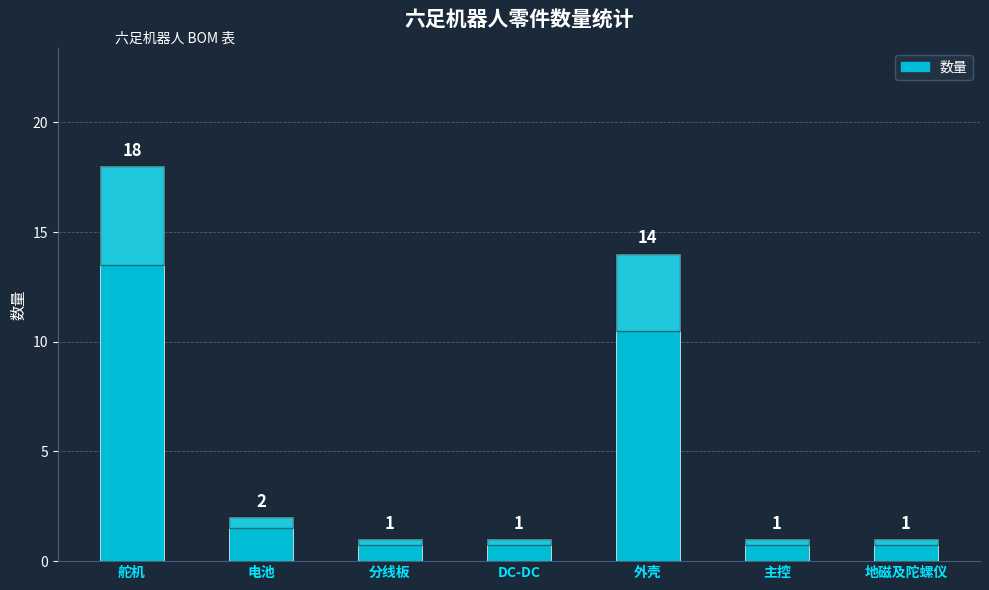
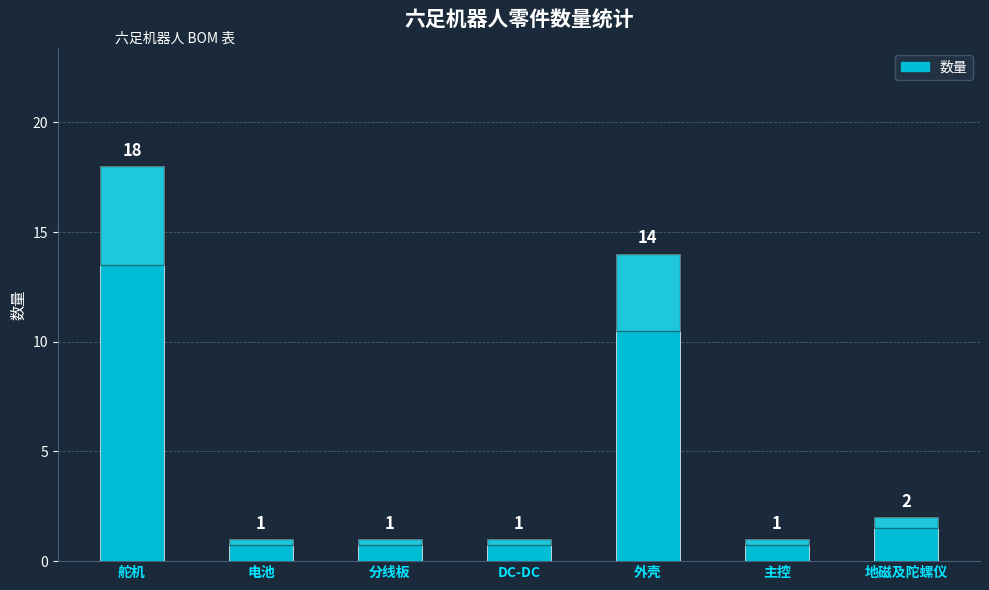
电池: 2 -> 1
地磁及陀螺仪: 1 -> 2
